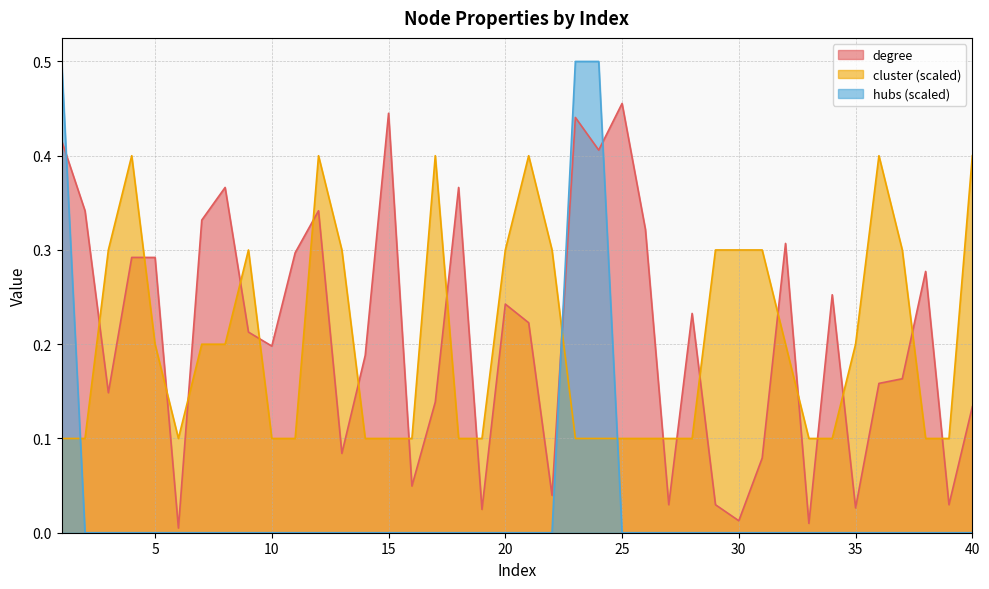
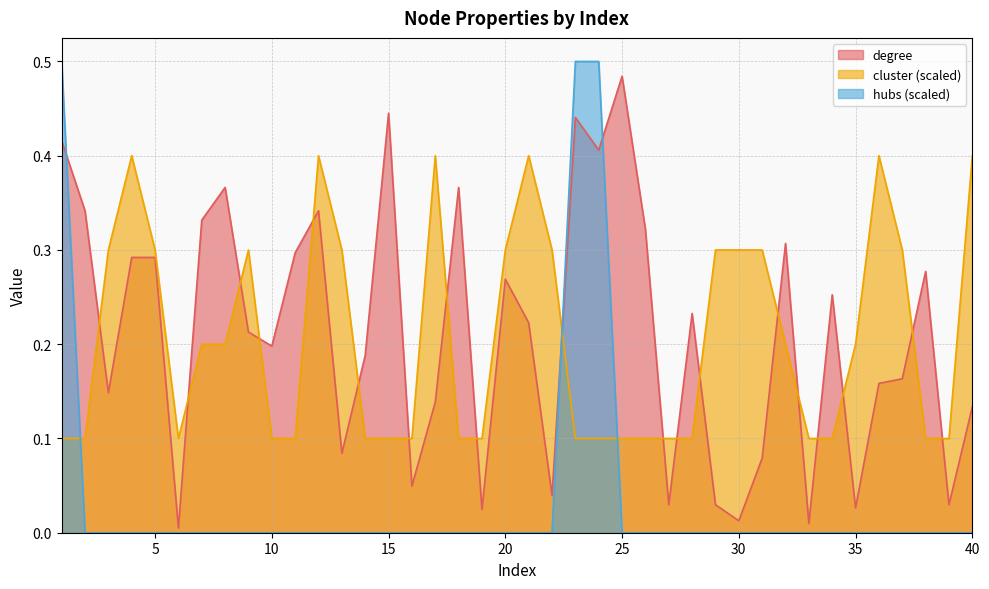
cluster (scaled), 5: 0.20 -> 0.30
degree, 20: 0.24 -> 0.27
degree, 25: 0.46 -> 0.48
